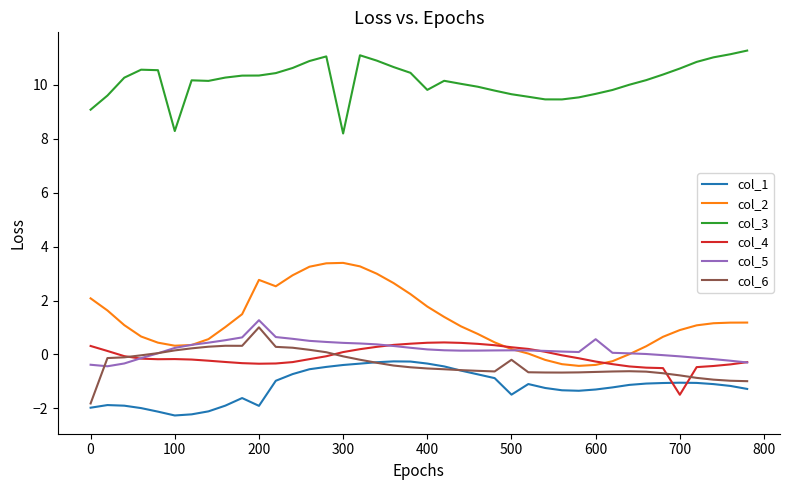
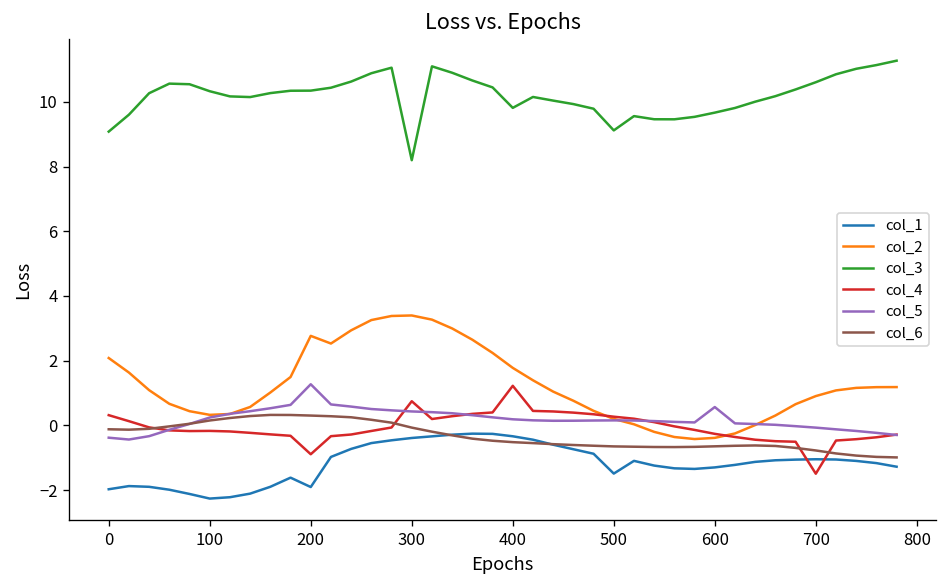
col_6, 0: -1.8 -> -0.1
col_3, 100: 8.3 -> 10.3
col_4, 200: -0.3 -> -0.9
col_6, 200: 1.0 -> 0.3
col_4, 300: 0.1 -> 0.7
col_4, 400: 0.4 -> 1.2
col_3, 500: 9.7 -> 9.1
col_6, 500: -0.2 -> -0.7
